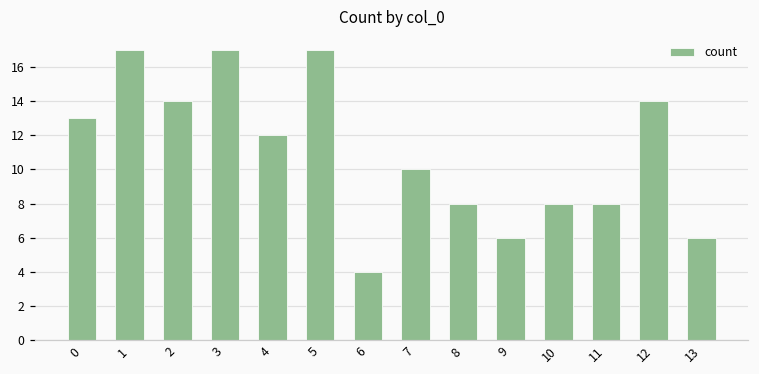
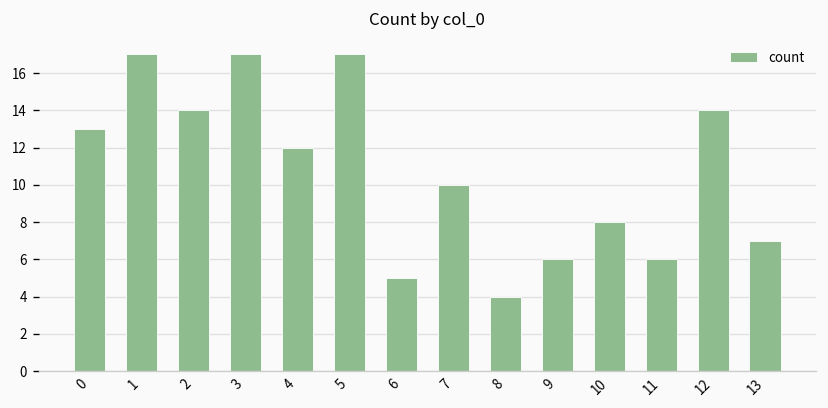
6: 4 -> 5
8: 8 -> 4
11: 8 -> 6
13: 6 -> 7
